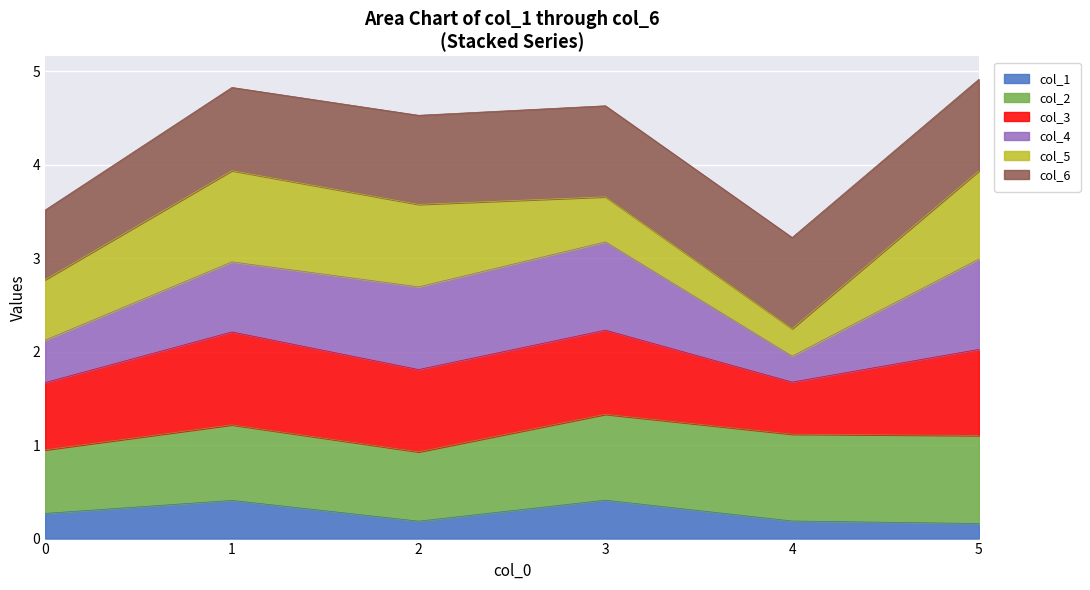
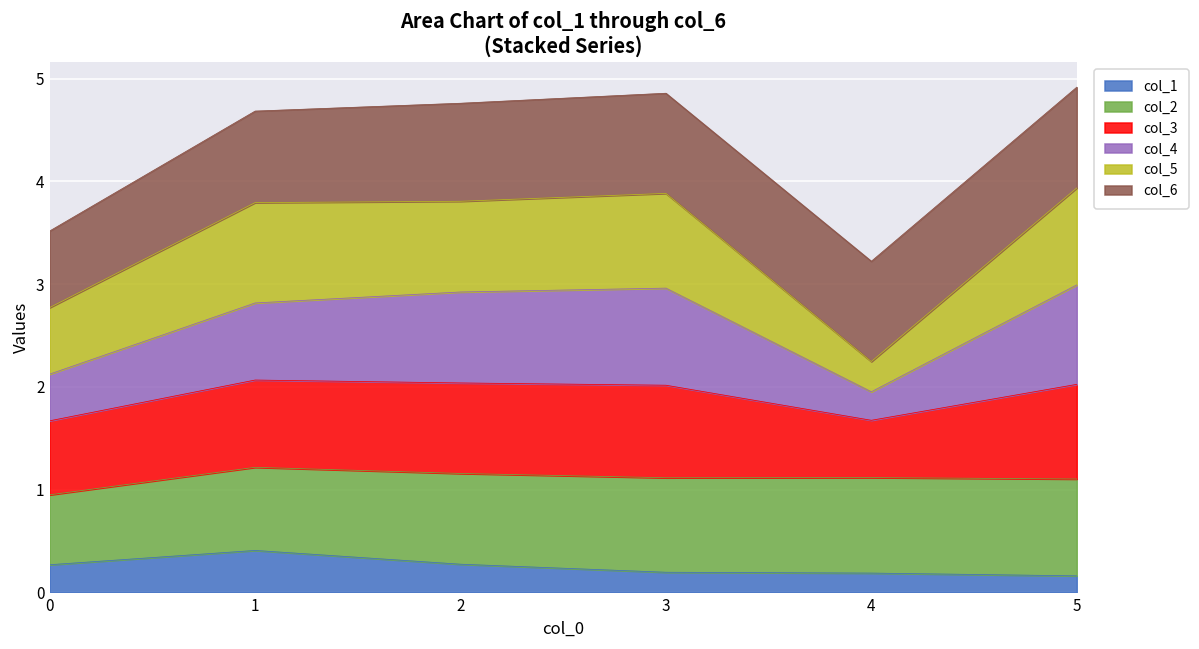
col_3, 1: 1.0 -> 0.8
col_1, 2: 0.2 -> 0.3
col_2, 2: 0.7 -> 0.9
col_1, 3: 0.4 -> 0.2
col_5, 3: 0.5 -> 0.9
